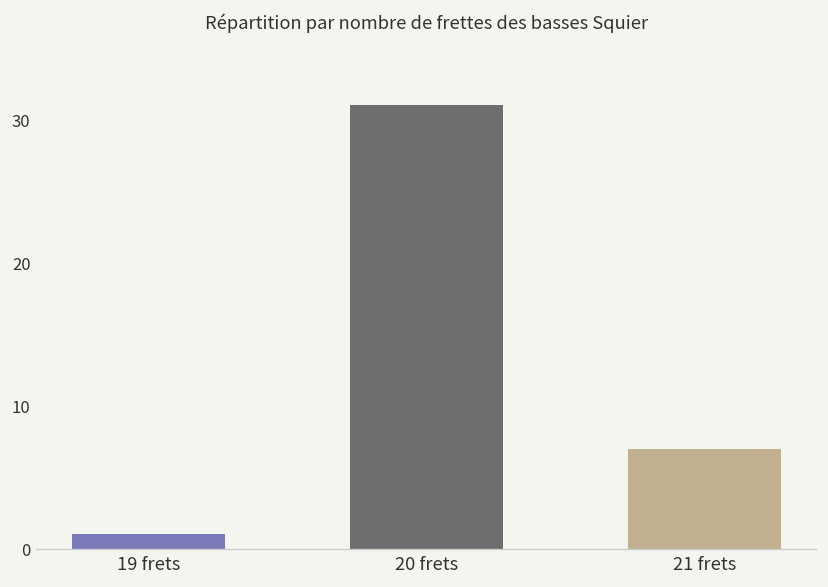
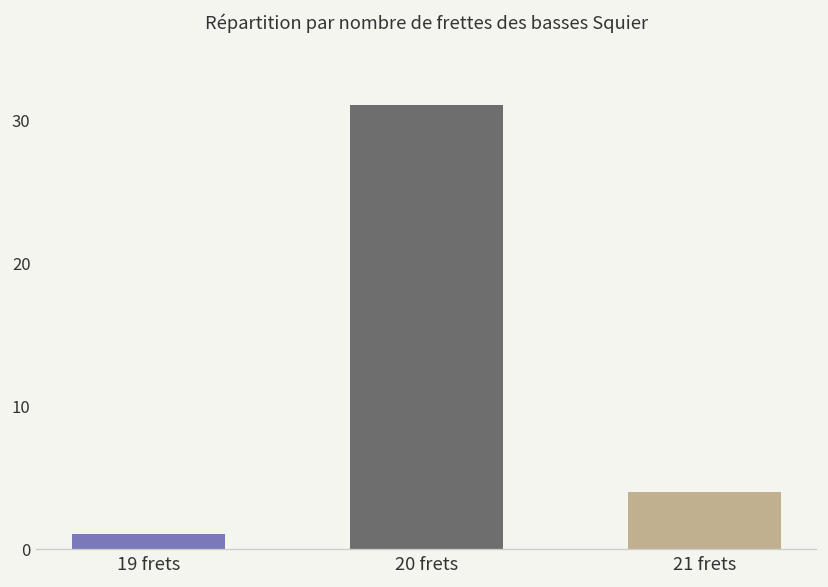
21 frets: 7 -> 4
